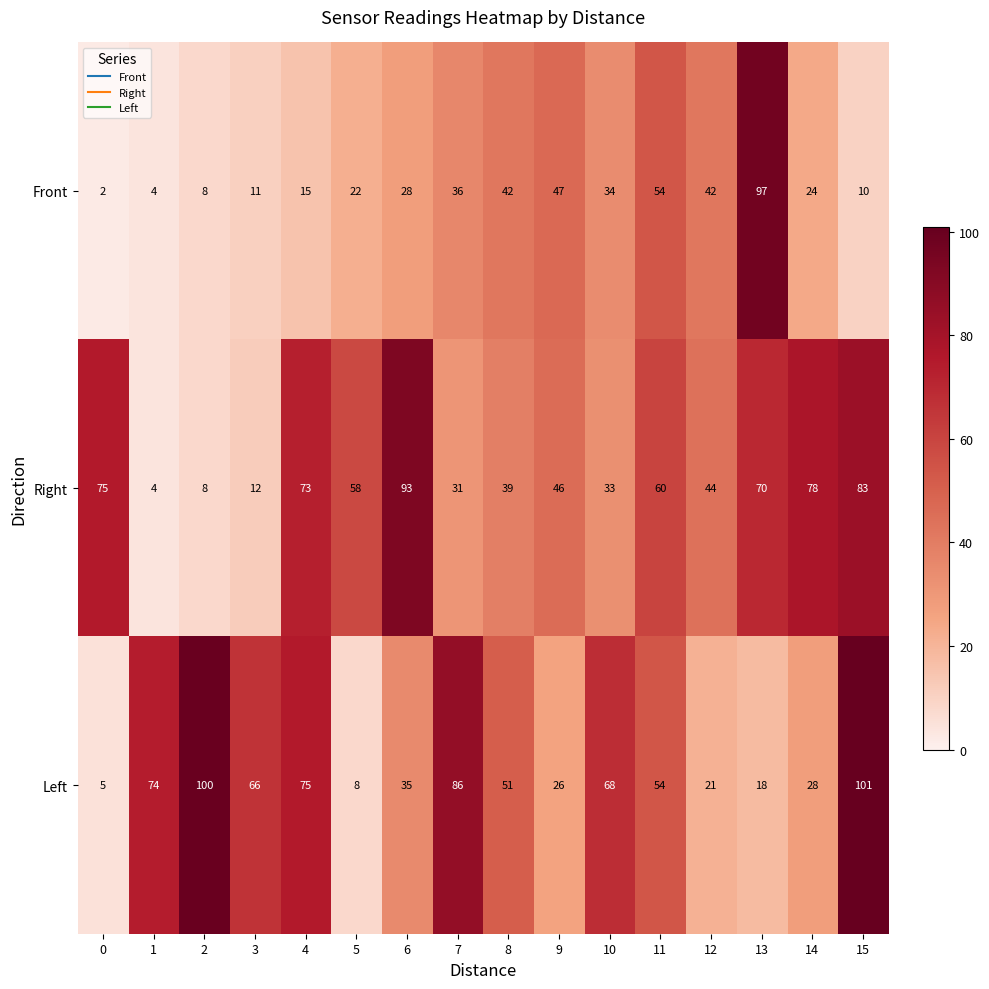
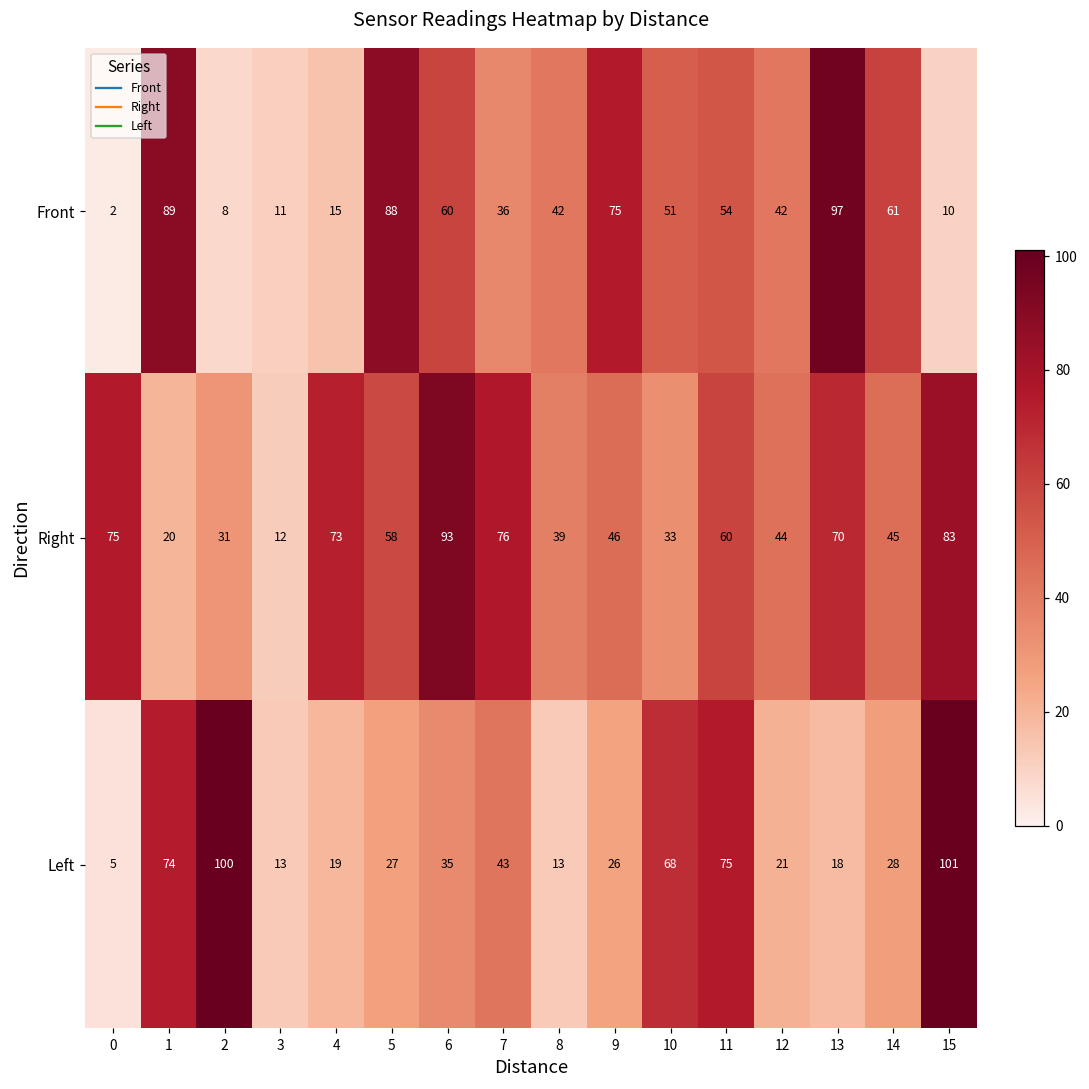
Front, 1: 4 -> 89
Front, 5: 22 -> 88
Front, 6: 28 -> 60
Front, 9: 47 -> 75
Front, 10: 34 -> 51
Front, 14: 24 -> 61
Right, 1: 4 -> 20
Right, 2: 8 -> 31
Right, 7: 31 -> 76
Right, 14: 78 -> 45
Left, 3: 66 -> 13
Left, 4: 75 -> 19
Left, 5: 8 -> 27
Left, 7: 86 -> 43
Left, 8: 51 -> 13
Left, 11: 54 -> 75
